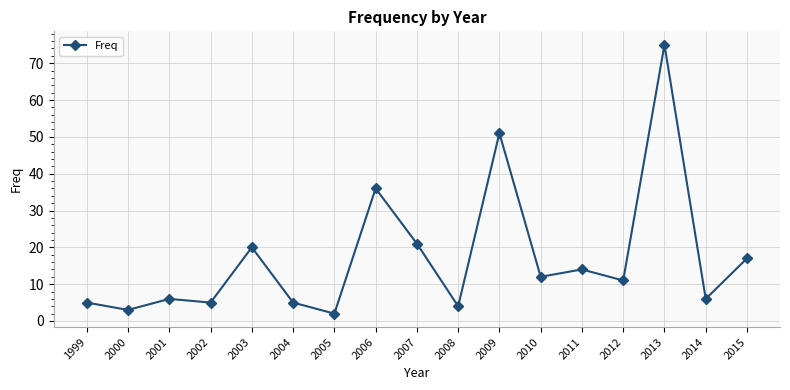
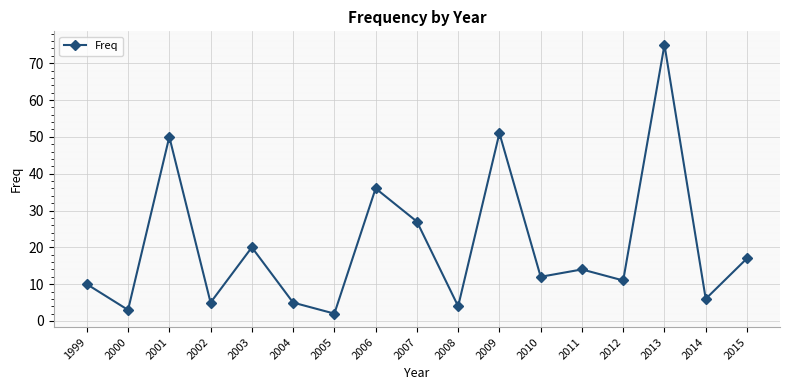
1999: 5 -> 10
2001: 6 -> 50
2007: 21 -> 27
